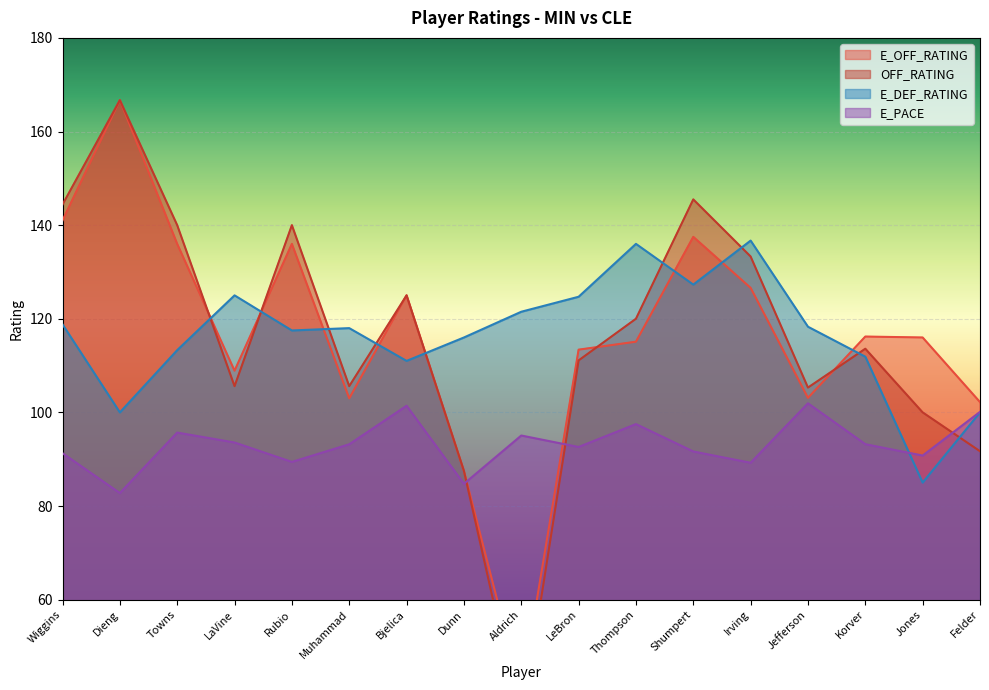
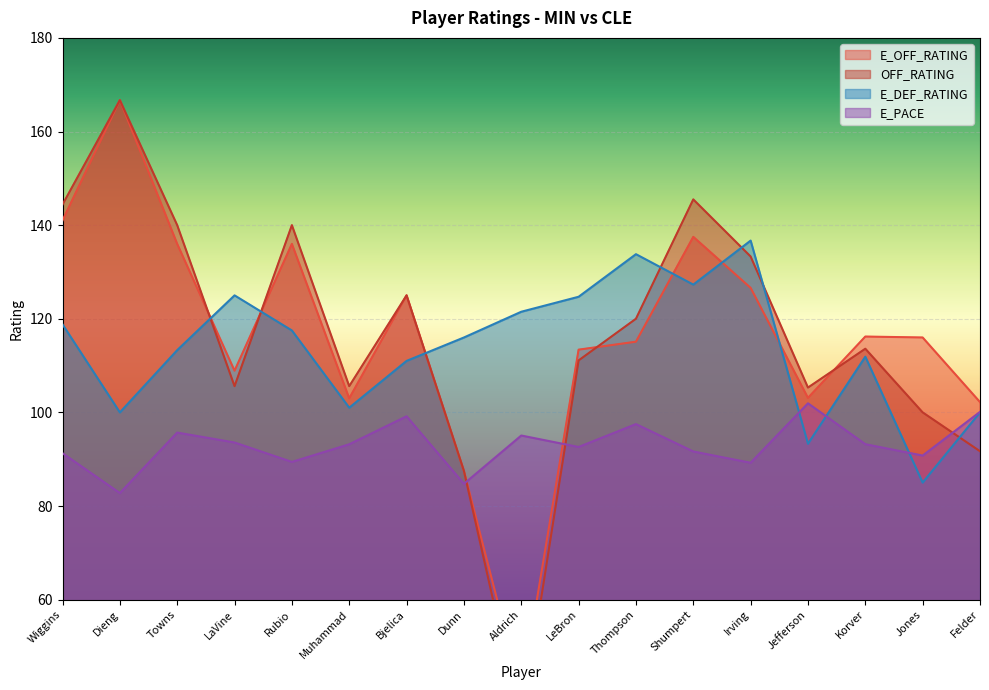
E_DEF_RATING, Muhammad: 118 -> 101
E_PACE, Bjelica: 101 -> 99
E_DEF_RATING, Thompson: 136 -> 134
E_DEF_RATING, Jefferson: 118 -> 93
